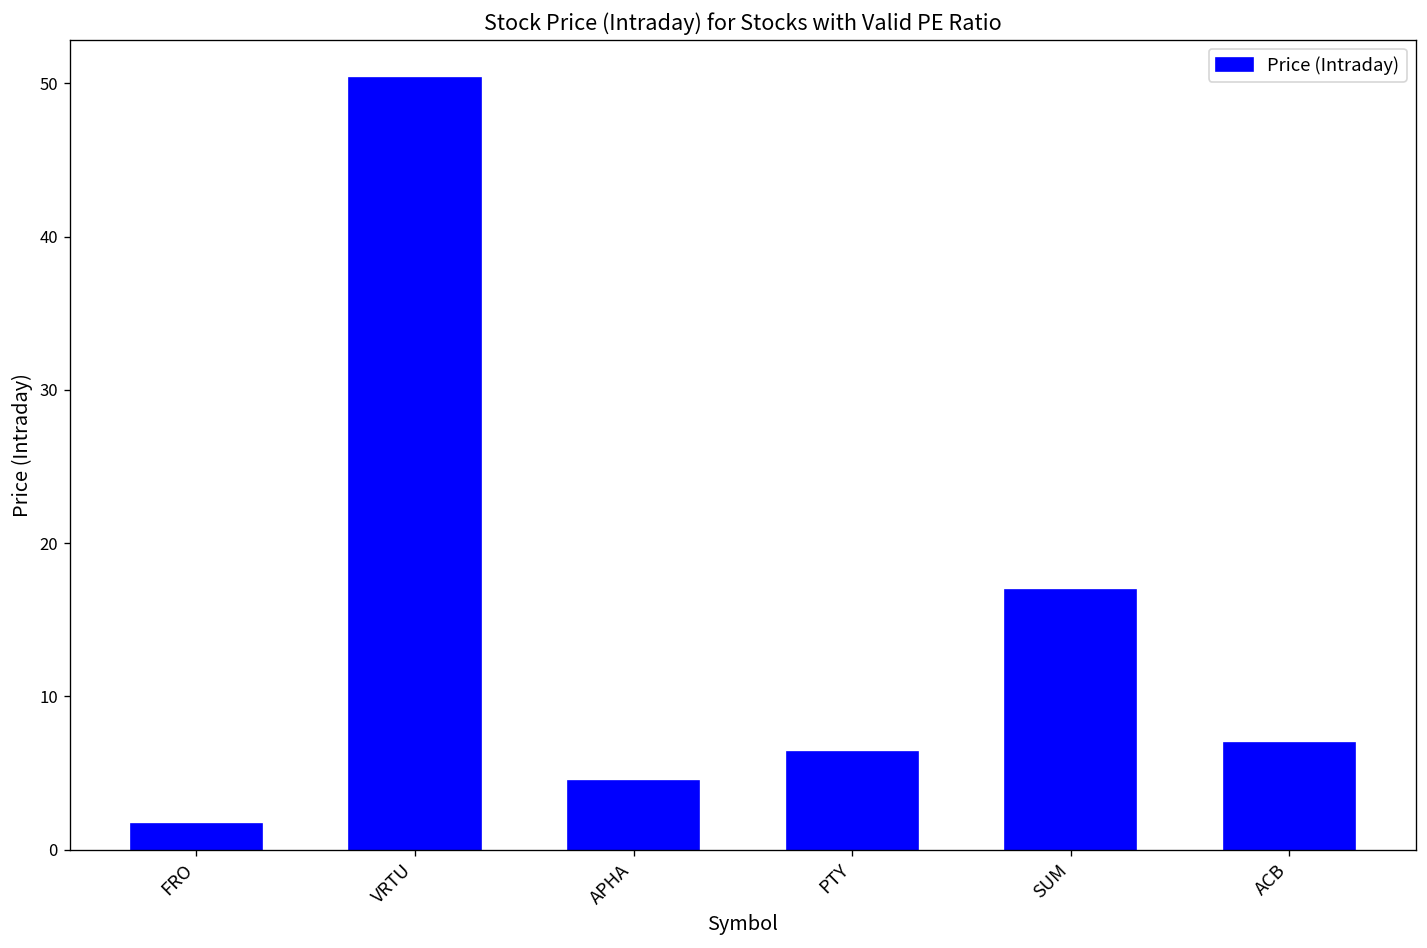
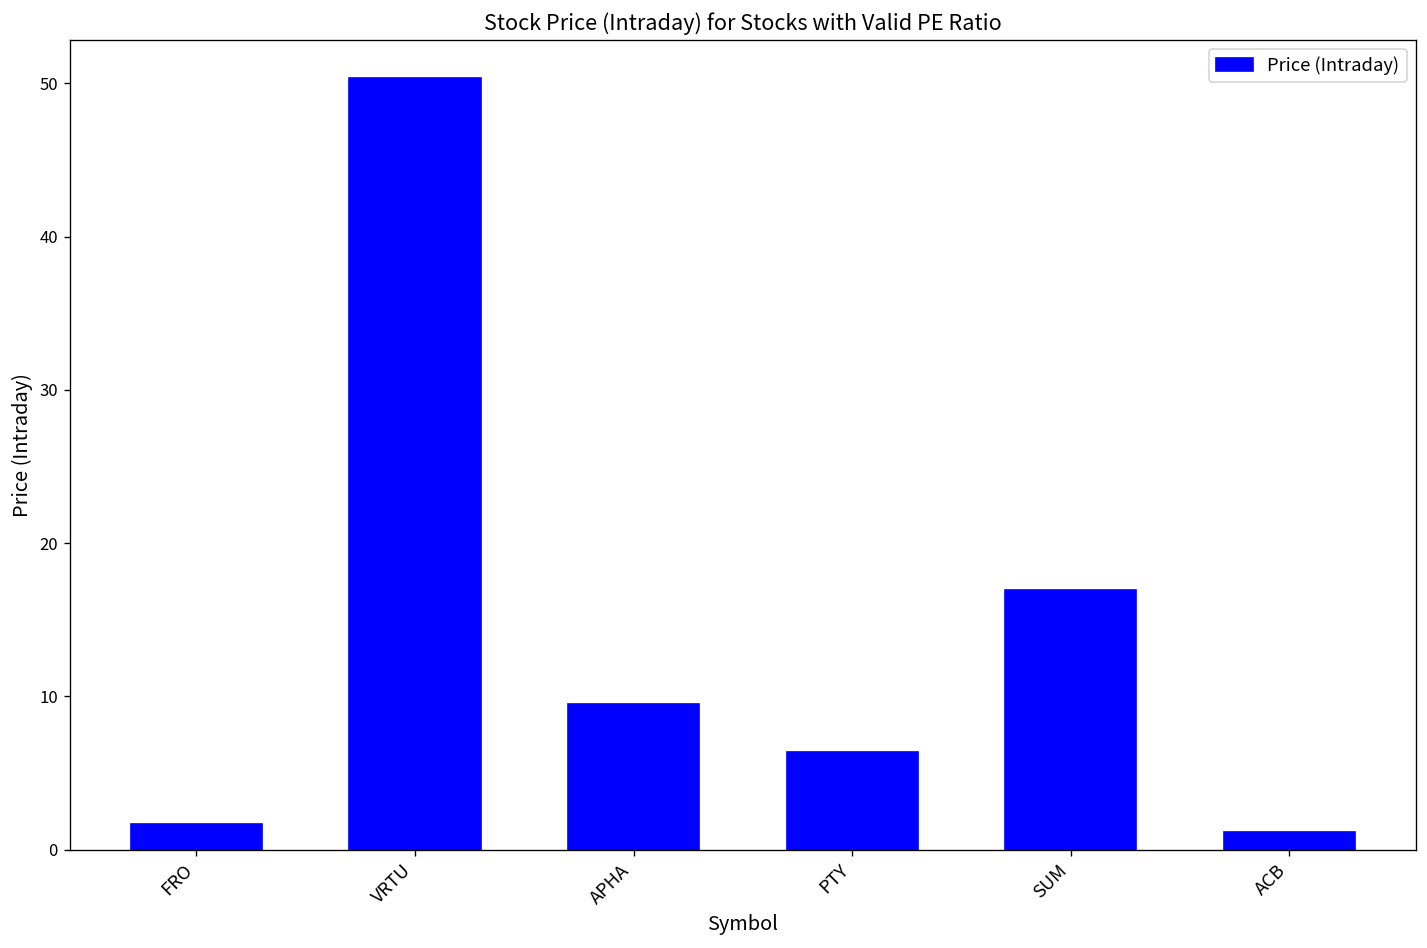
APHA: 4.5 -> 9.5
ACB: 7.0 -> 1.1
